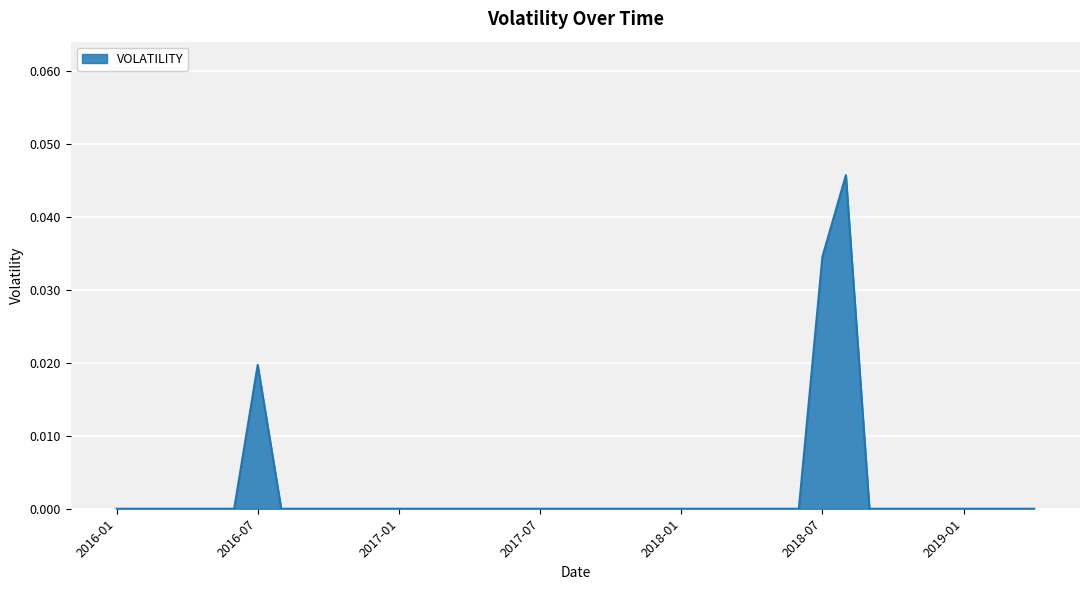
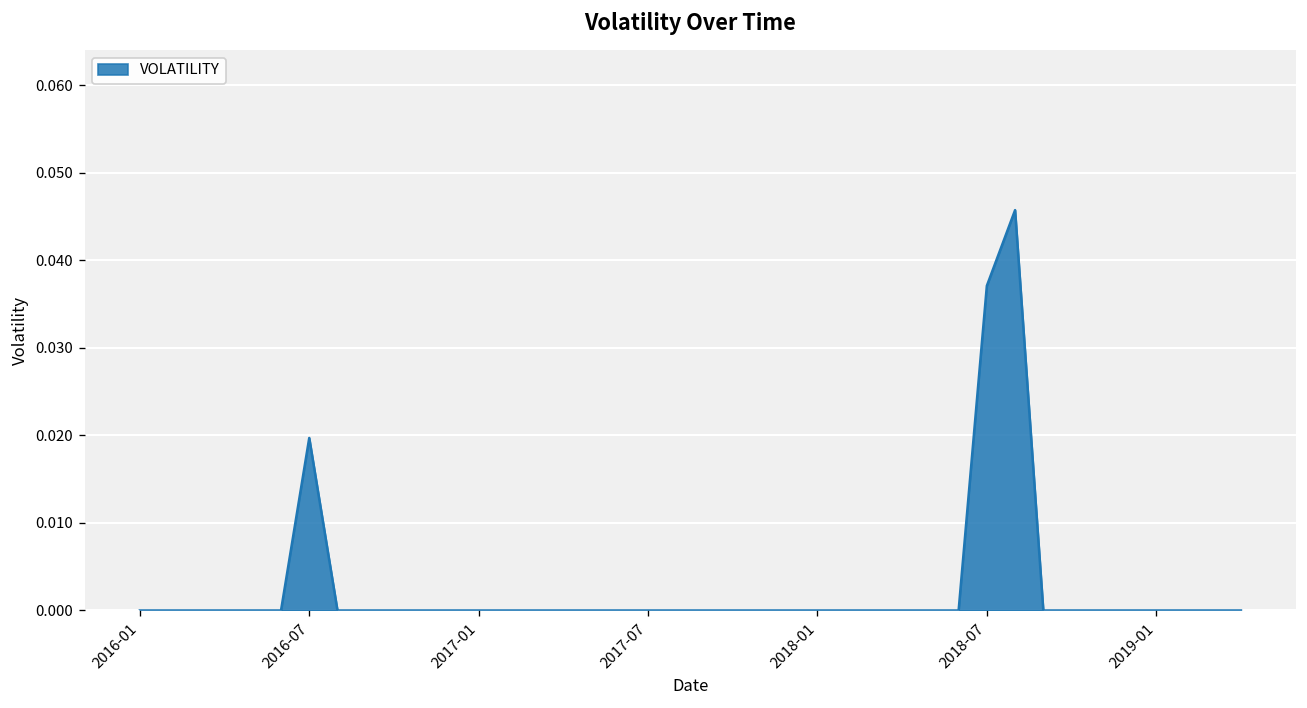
2018-07: 0.035 -> 0.037
